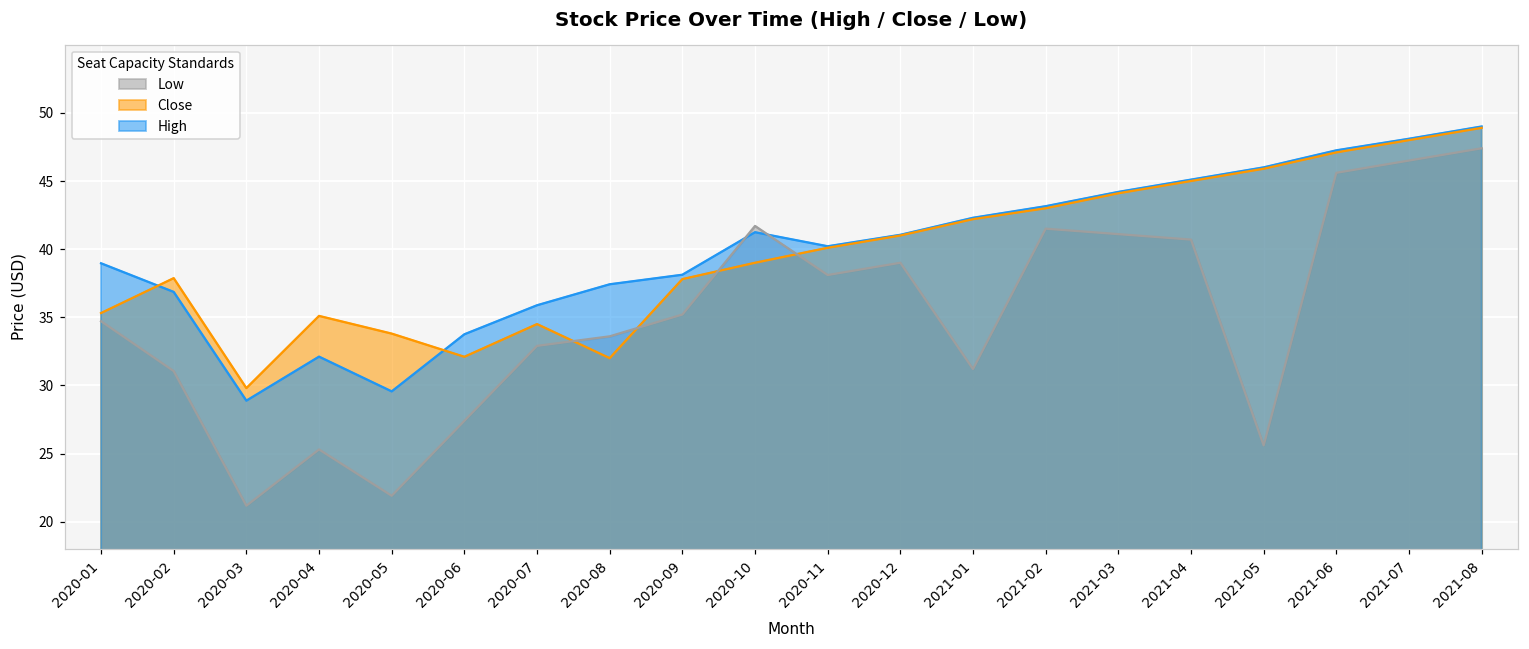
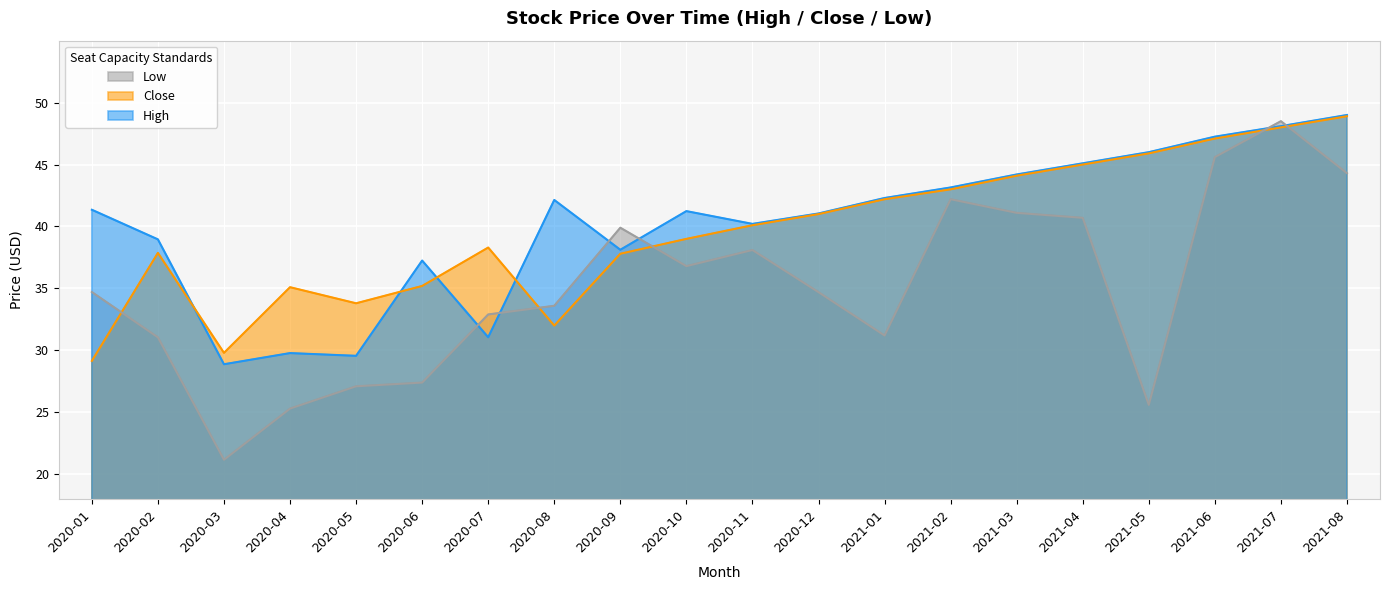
Close, 2020-01: 35.3 -> 29.2
High, 2020-01: 39.0 -> 41.4
High, 2020-02: 36.9 -> 39.0
High, 2020-04: 32.1 -> 29.8
Low, 2020-05: 21.9 -> 27.1
Close, 2020-06: 32.1 -> 35.2
High, 2020-06: 33.8 -> 37.3
Close, 2020-07: 34.5 -> 38.3
High, 2020-07: 35.9 -> 31.1
High, 2020-08: 37.4 -> 42.1
Low, 2020-09: 35.2 -> 39.9
Low, 2020-10: 41.7 -> 36.8
Low, 2020-12: 39.0 -> 34.7
Low, 2021-02: 41.5 -> 42.2
Low, 2021-07: 46.5 -> 48.5
Low, 2021-08: 47.4 -> 44.3
